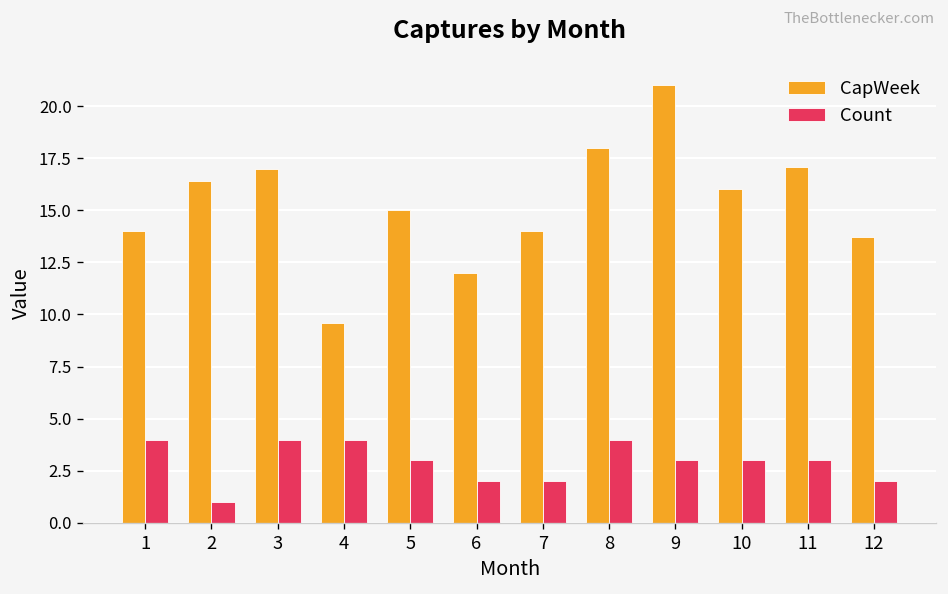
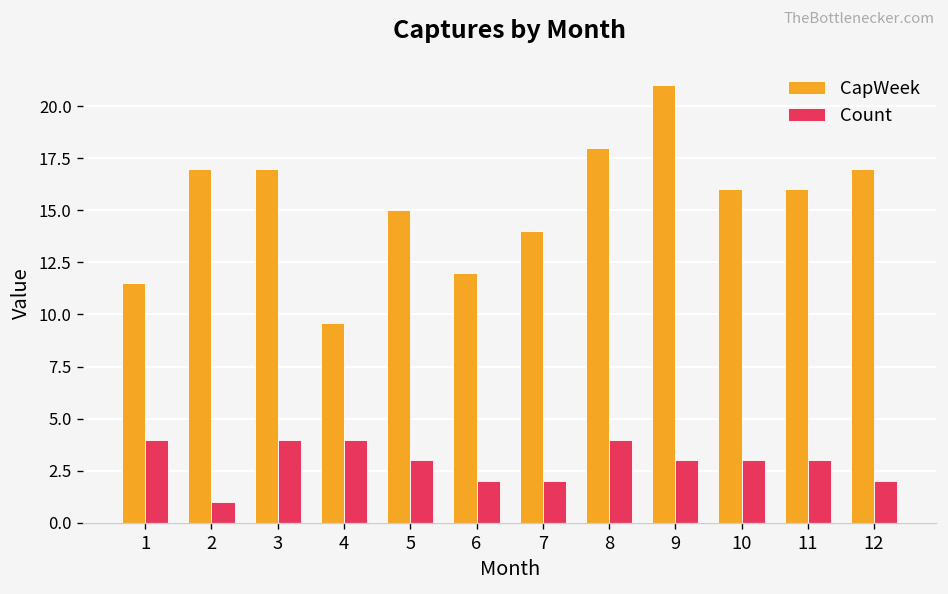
CapWeek, 1: 14.0 -> 11.5
CapWeek, 2: 16.4 -> 17.0
CapWeek, 11: 17.1 -> 16.0
CapWeek, 12: 13.7 -> 17.0
